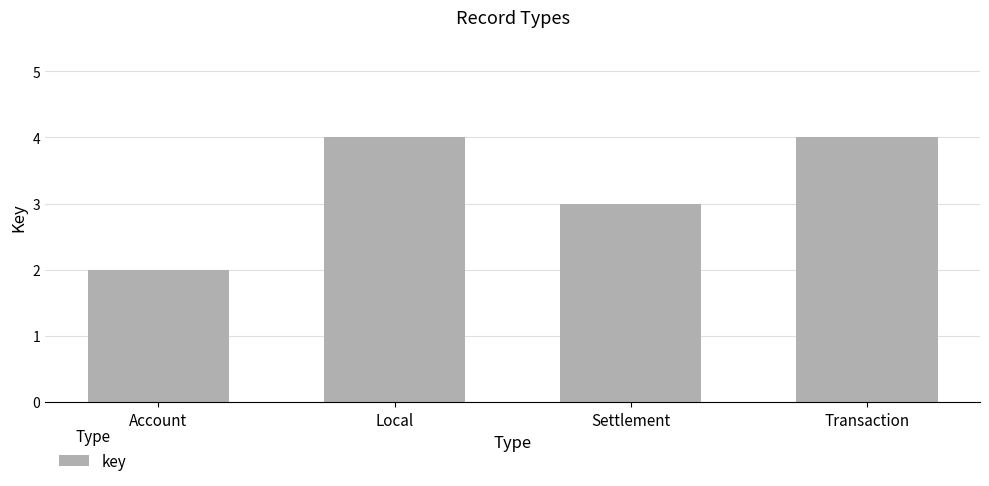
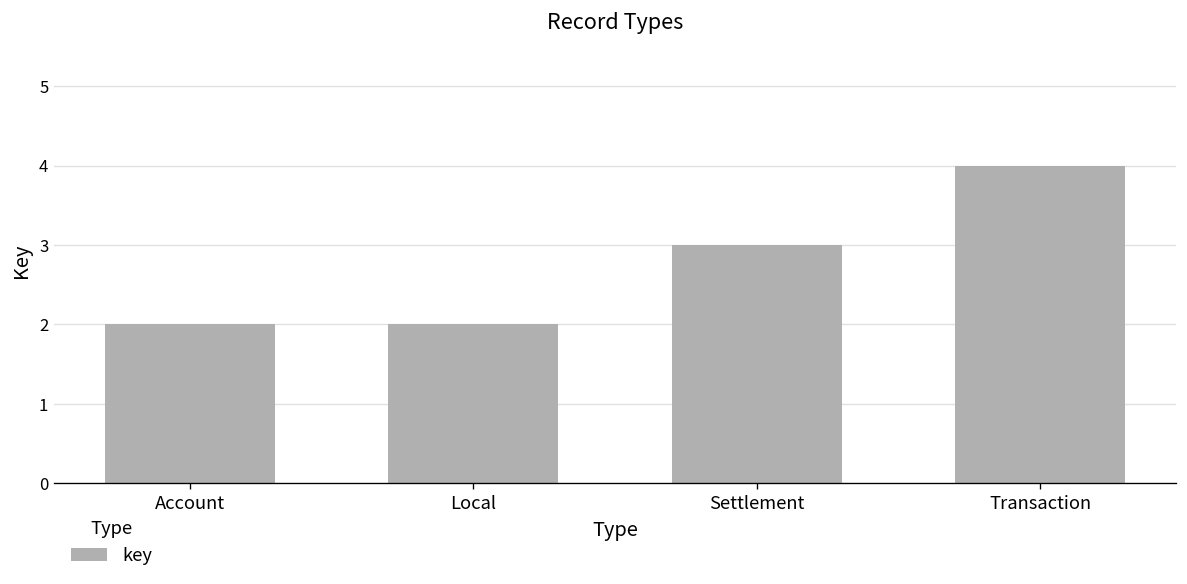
Local: 4 -> 2
